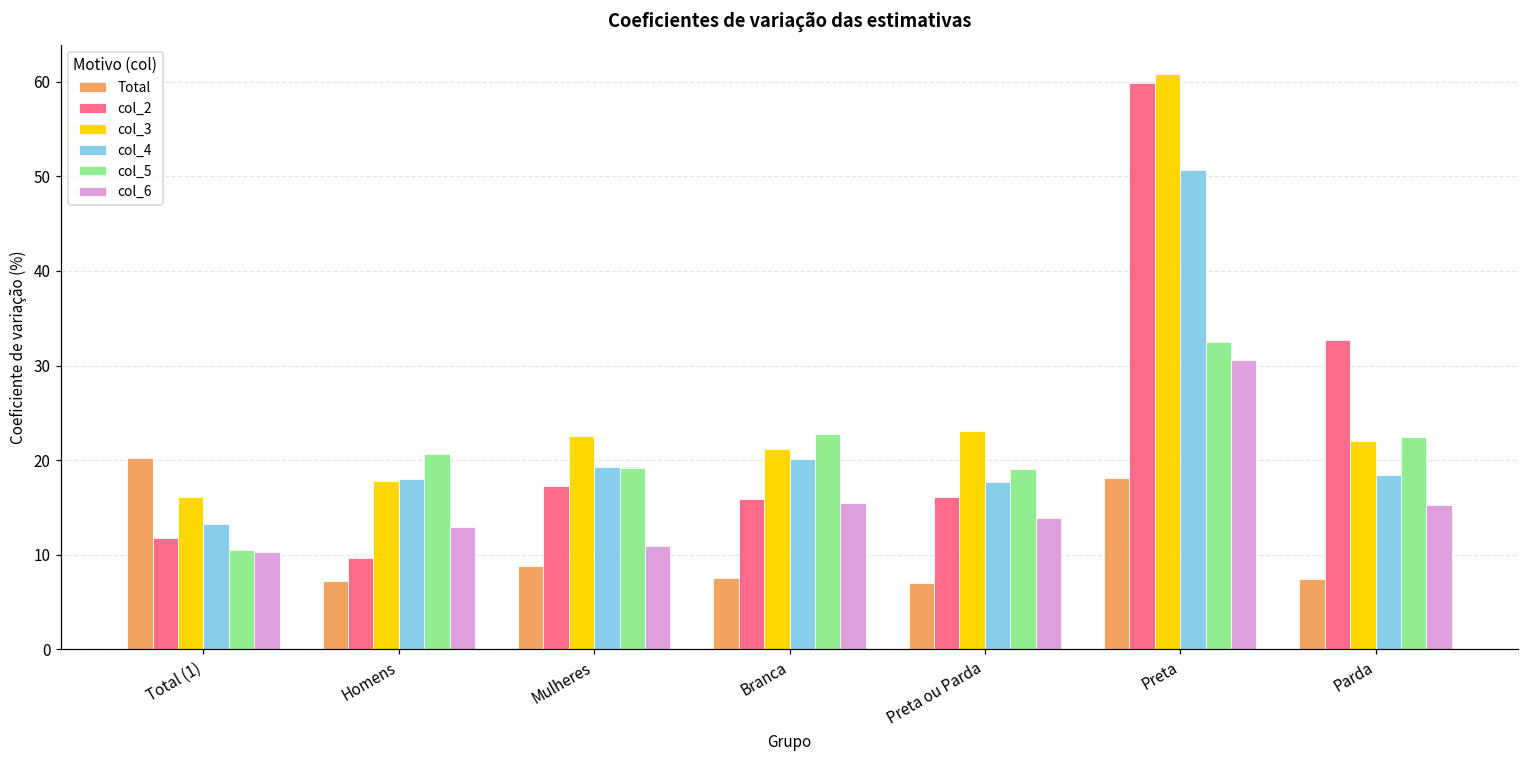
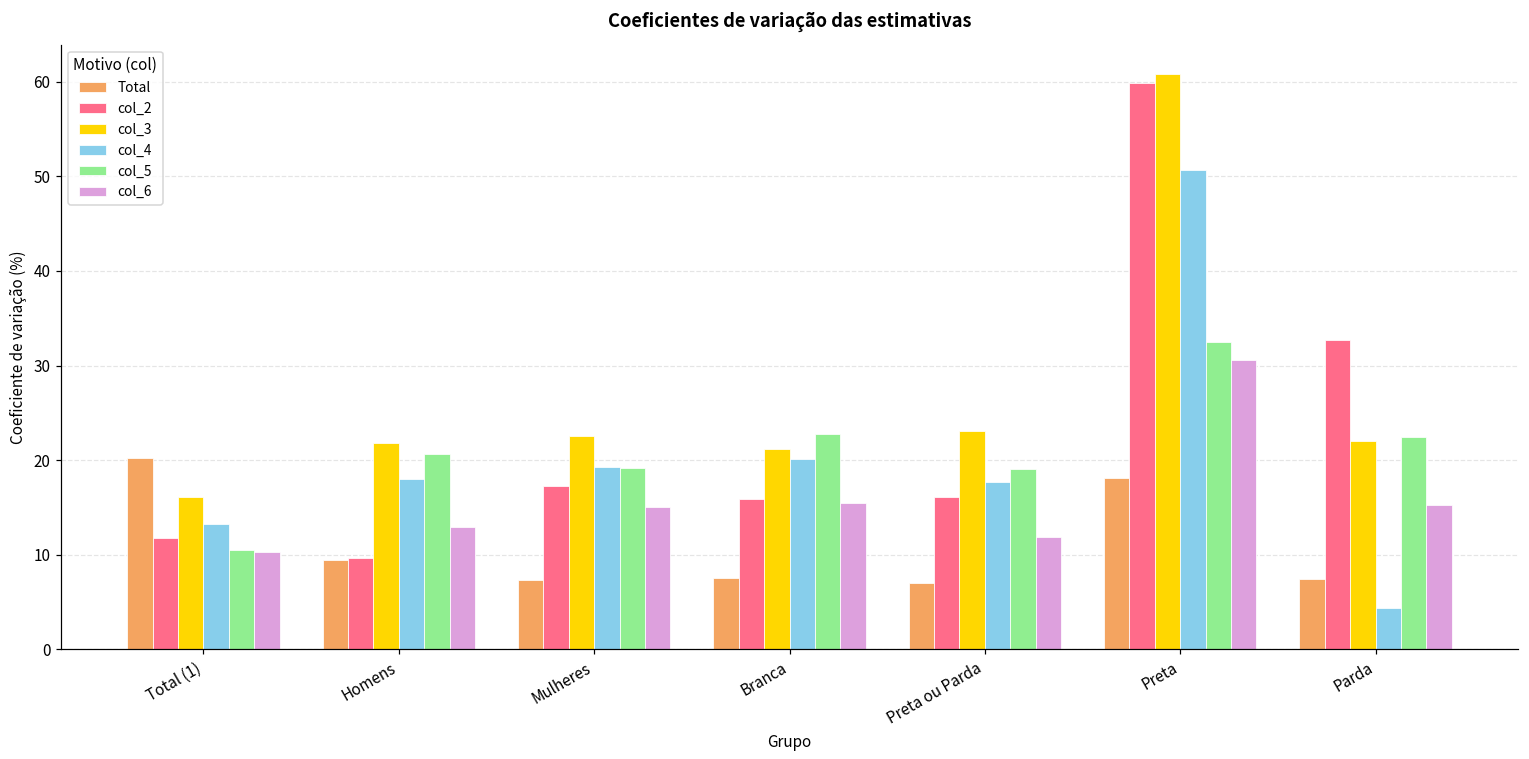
Total, Homens: 7 -> 9
col_3, Homens: 18 -> 22
Total, Mulheres: 9 -> 7
col_6, Mulheres: 11 -> 15
col_6, Preta ou Parda: 14 -> 12
col_4, Parda: 18 -> 4
